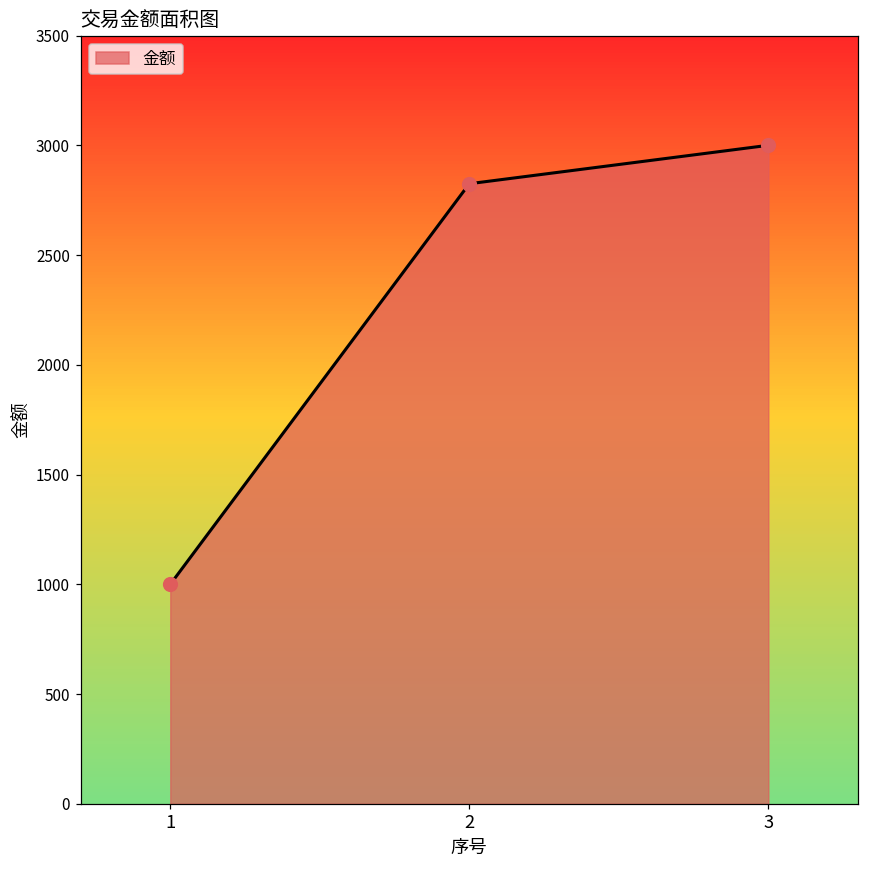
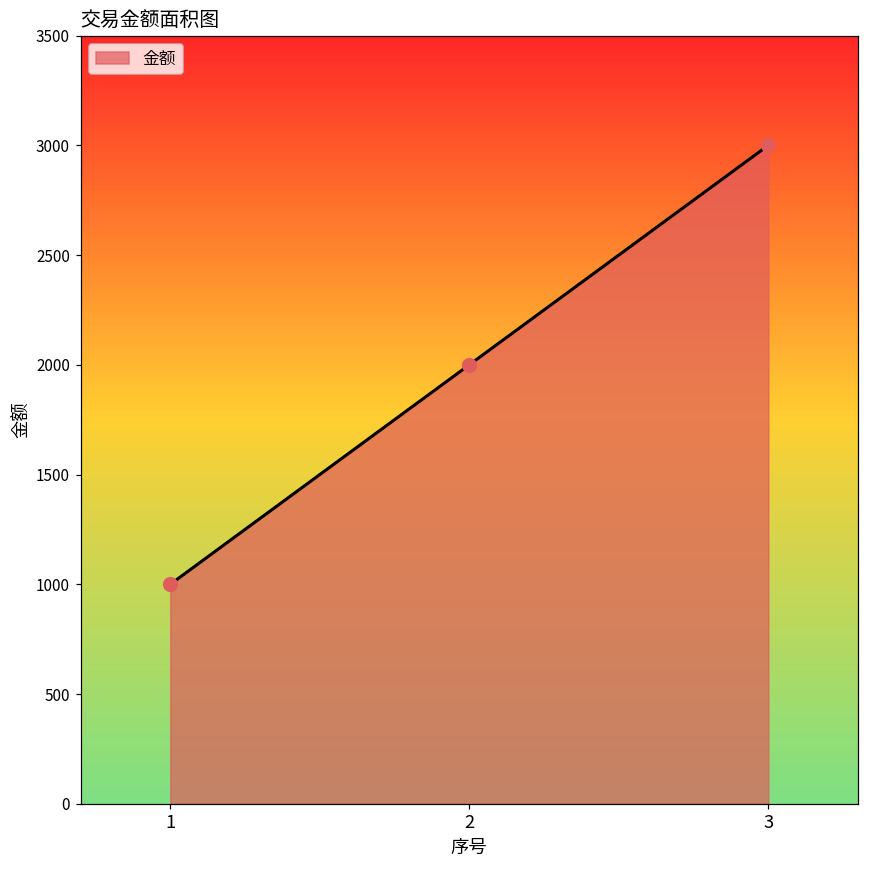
2: 2830 -> 2000
